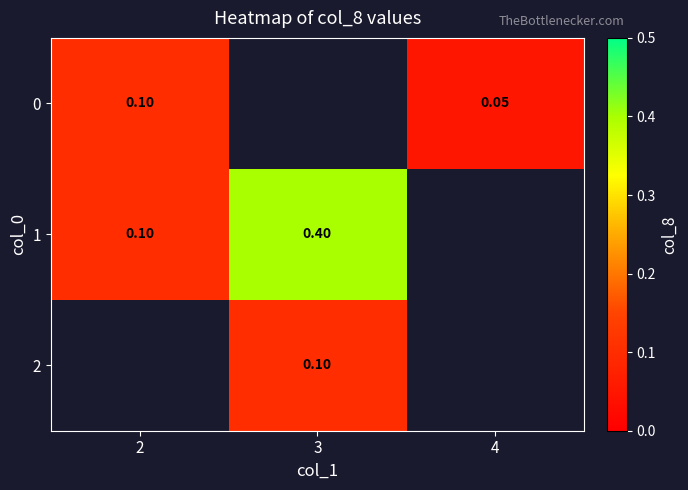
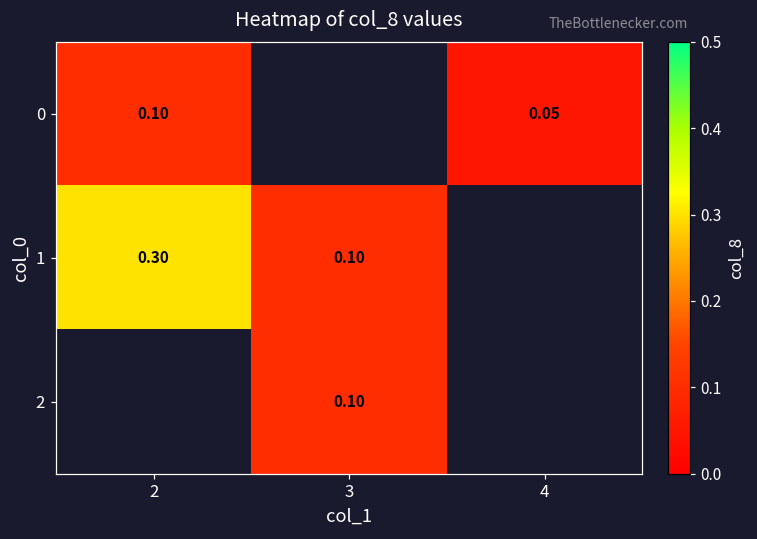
1, 2: 0.10 -> 0.30
1, 3: 0.40 -> 0.10
